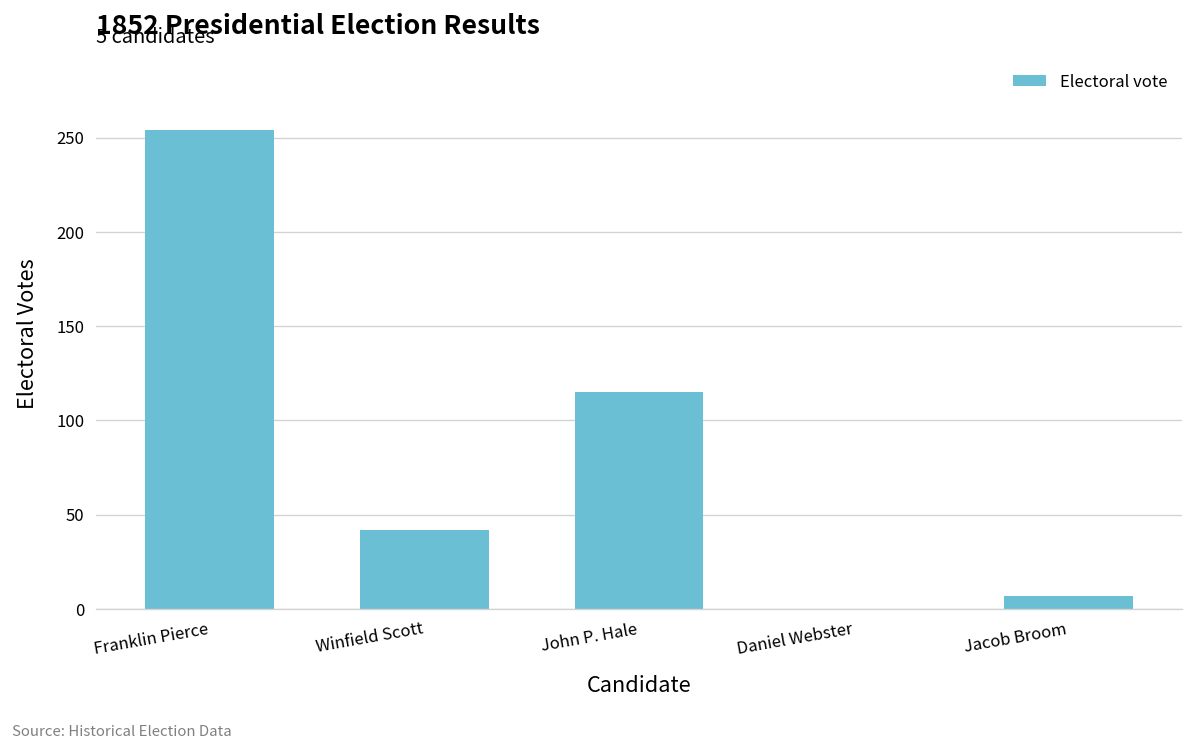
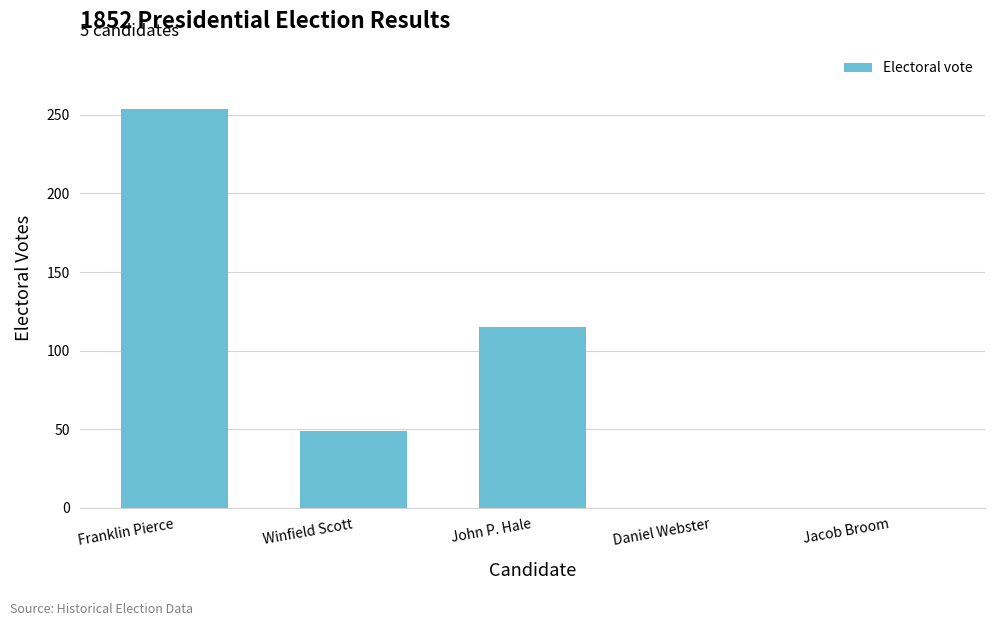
Winfield Scott: 42 -> 49
Jacob Broom: 7 -> 0
